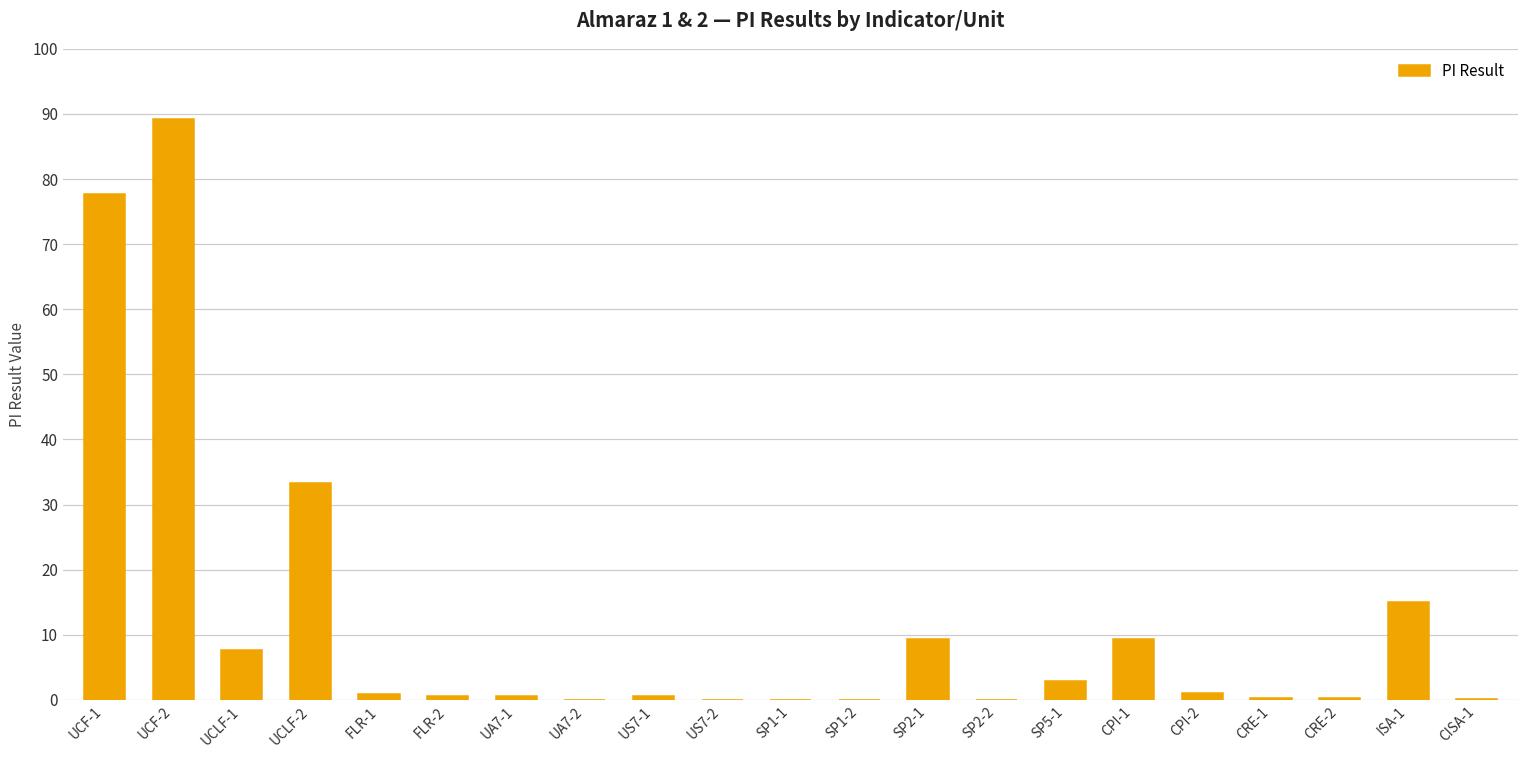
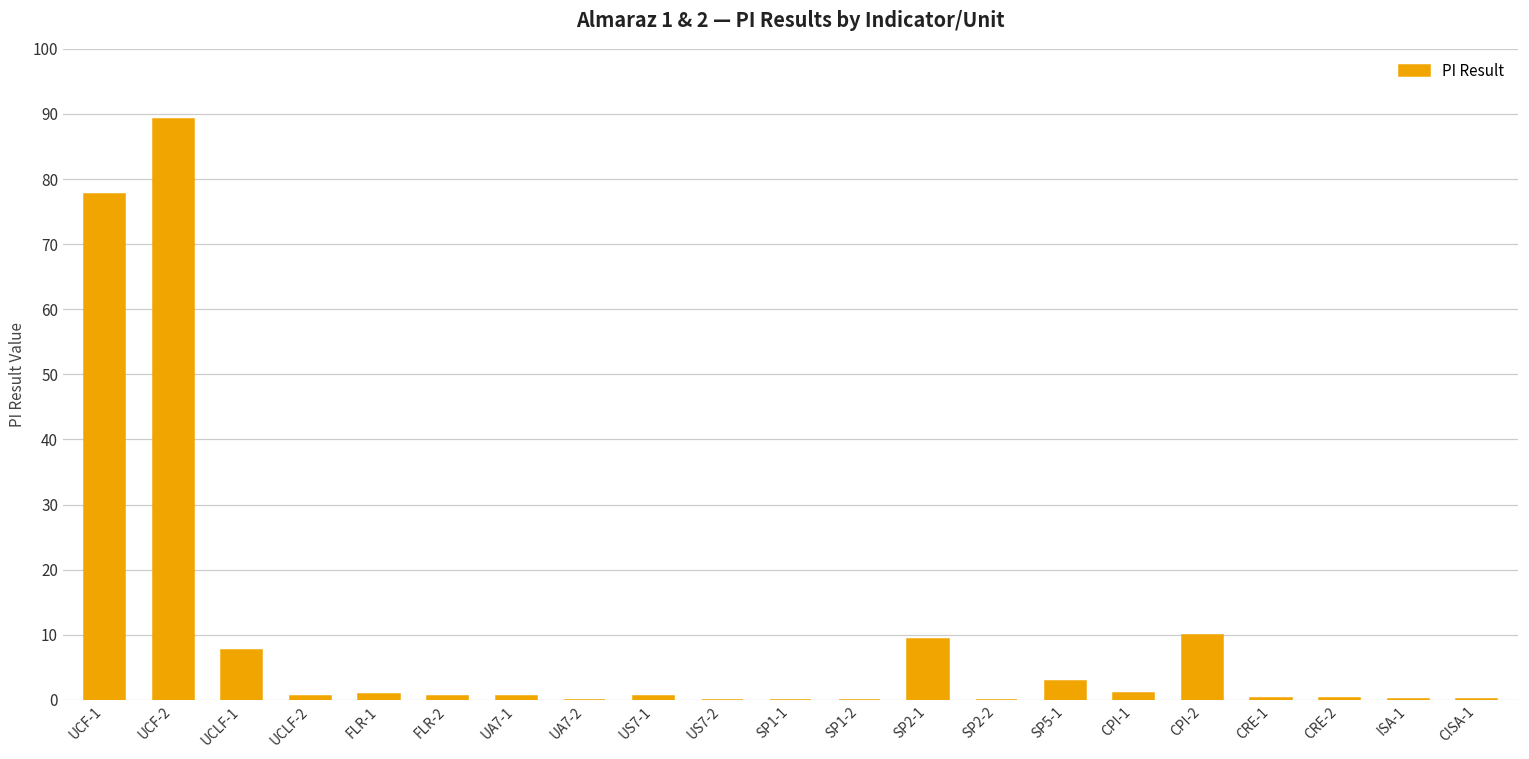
UCLF-2: 33 -> 1
CPI-1: 9 -> 1
CPI-2: 1 -> 10
ISA-1: 15 -> 0
